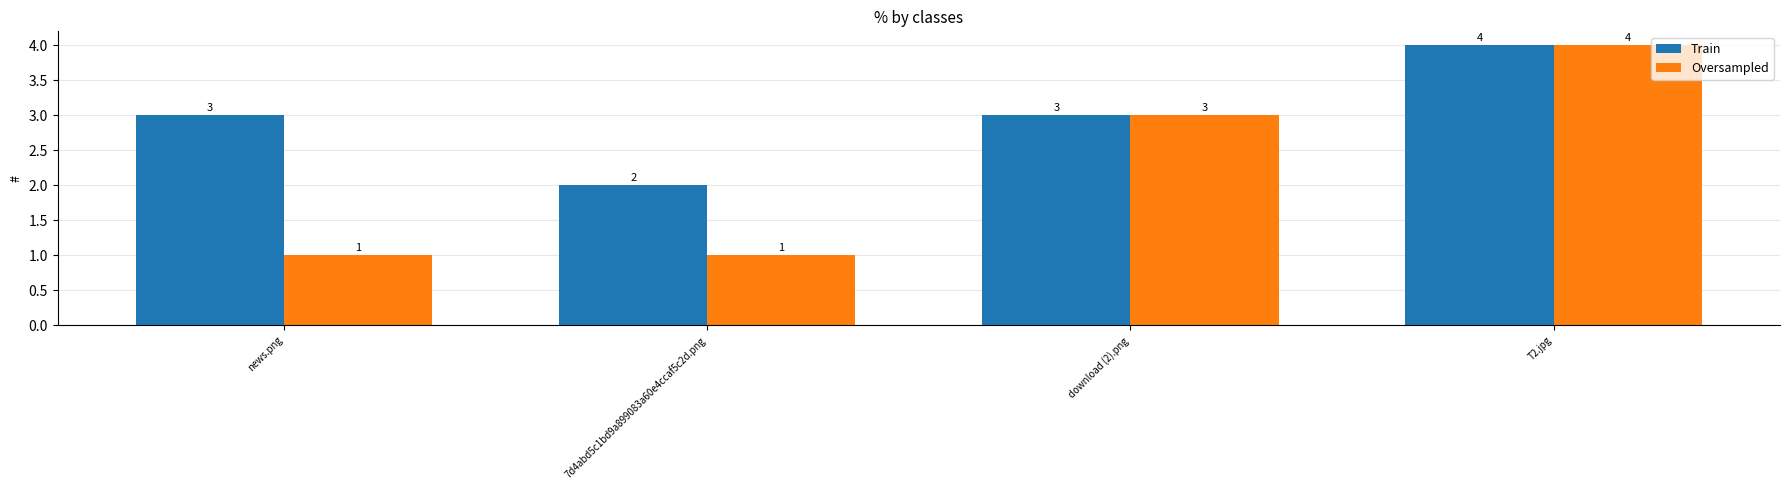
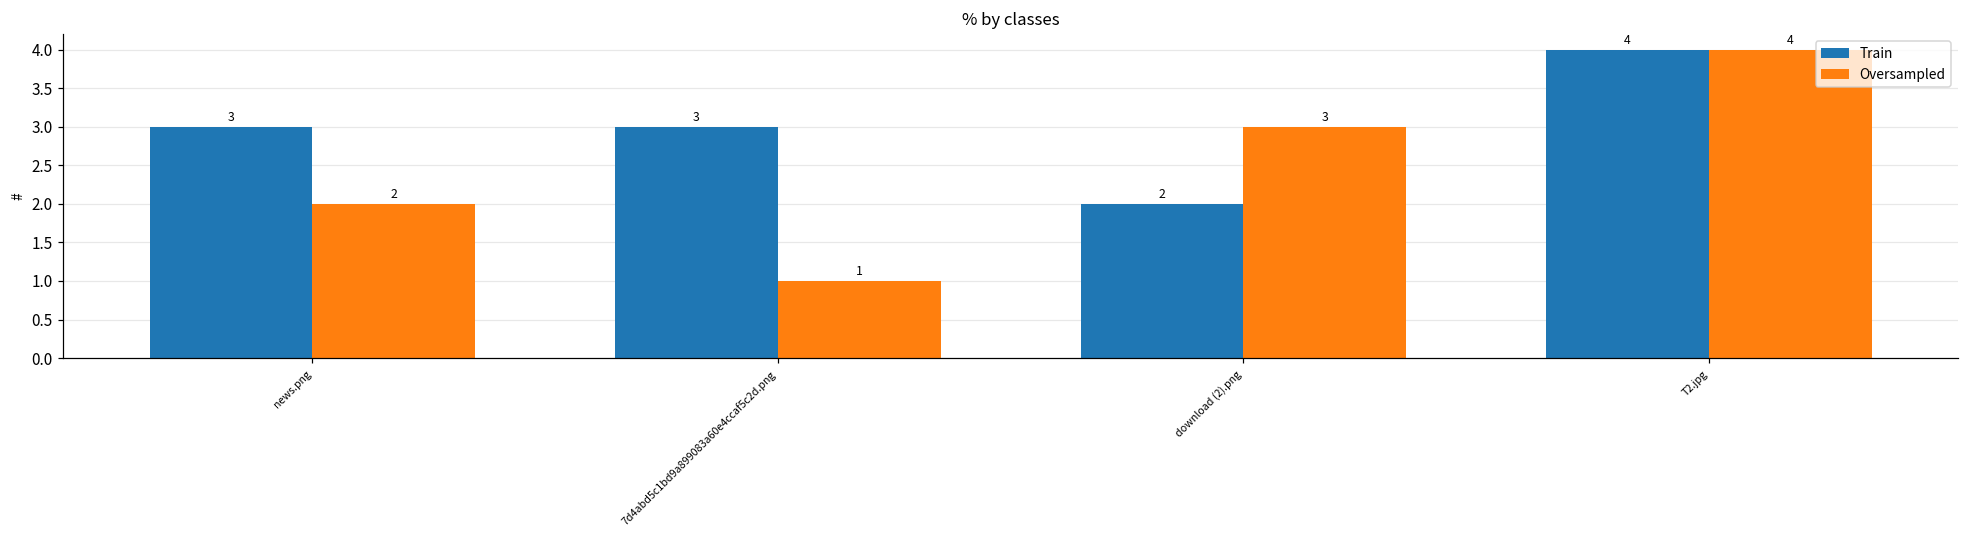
Oversampled, news.png: 1 -> 2
Train, 7d4abd5c1bd9a899083a60e4ccaf5c2d.png: 2 -> 3
Train, download (2).png: 3 -> 2
